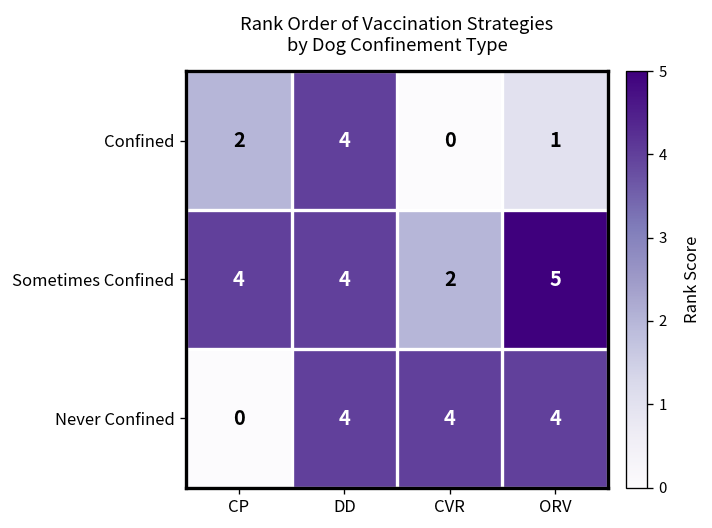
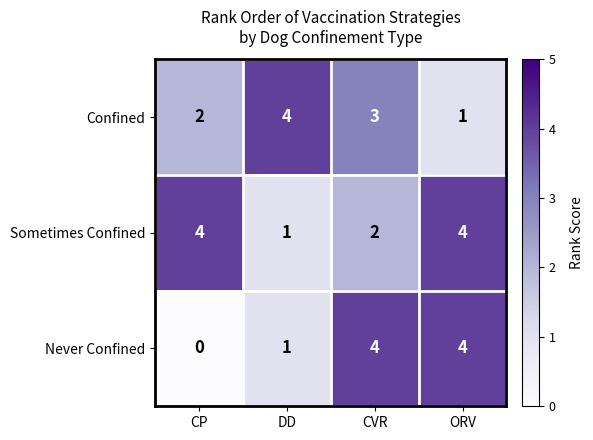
Confined, CVR: 0 -> 3
Sometimes Confined, DD: 4 -> 1
Sometimes Confined, ORV: 5 -> 4
Never Confined, DD: 4 -> 1
